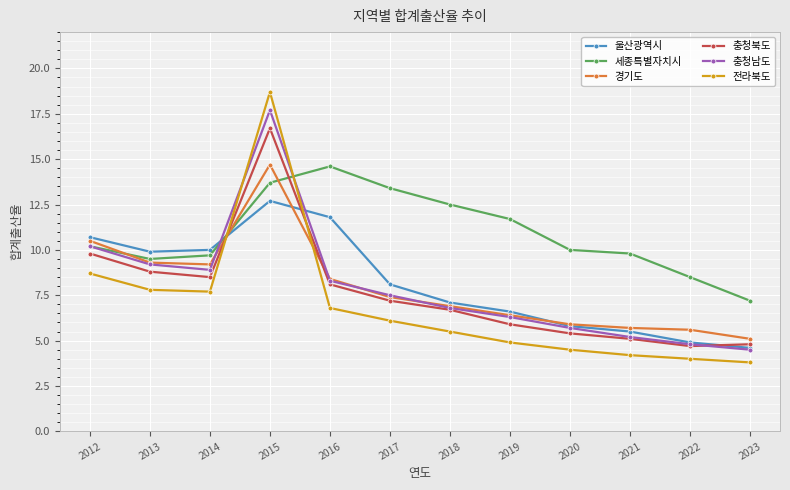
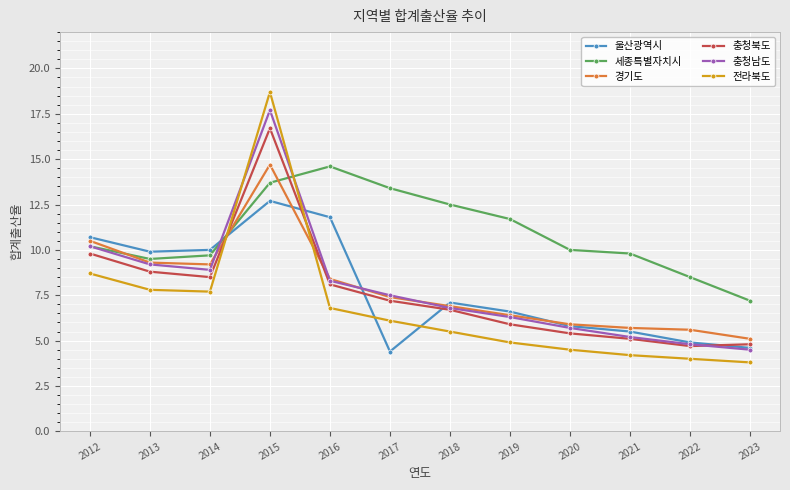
울산광역시, 2017: 8.1 -> 4.4
